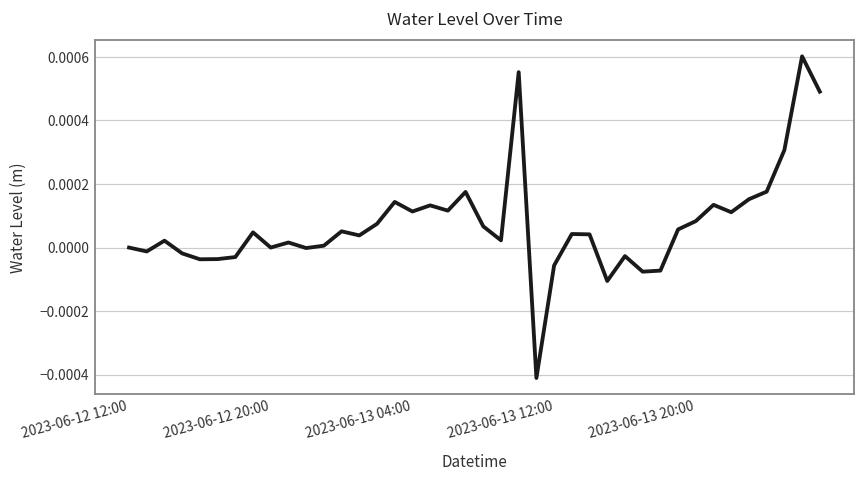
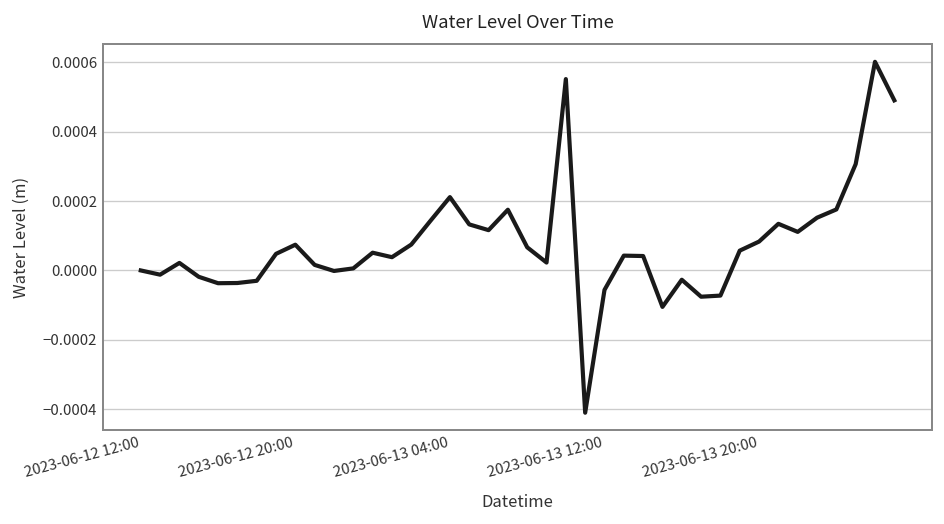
2023-06-12 20:00: 0.0000 -> 0.0001
2023-06-13 04:00: 0.00011 -> 0.00021
